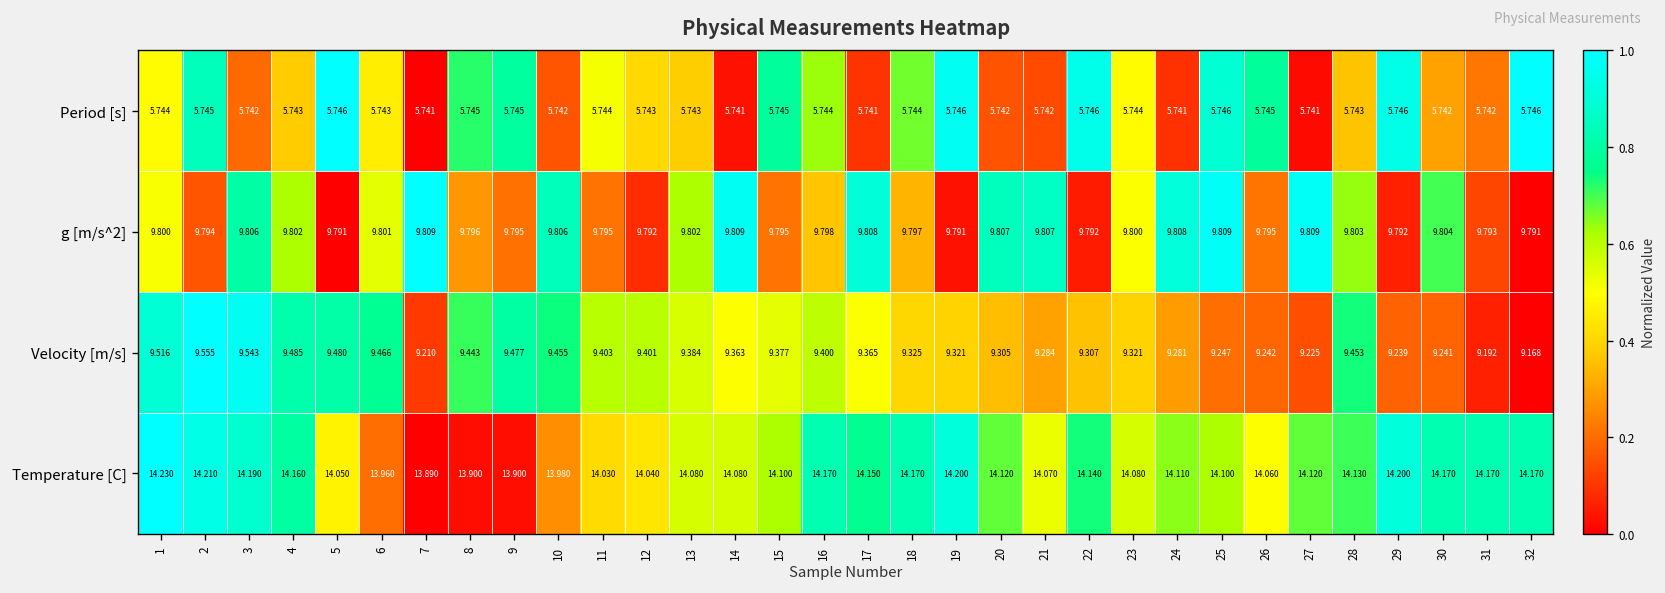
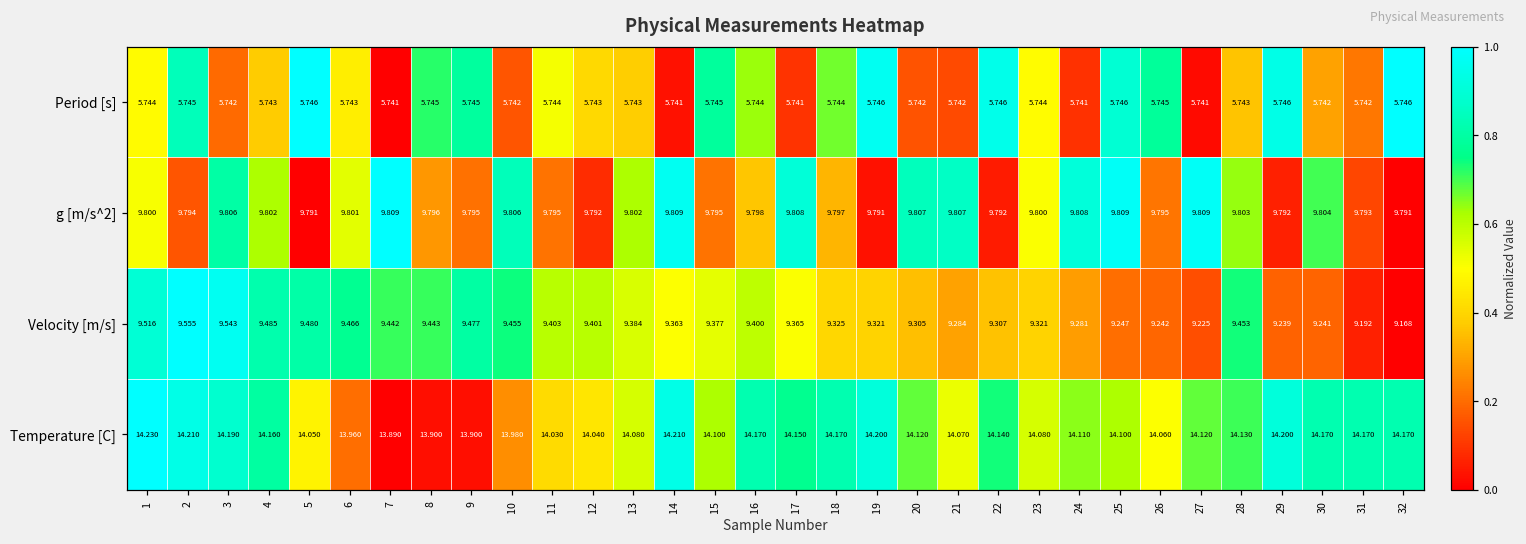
Velocity [m/s], 7: 9.210 -> 9.442
Temperature [C], 14: 14.080 -> 14.210
